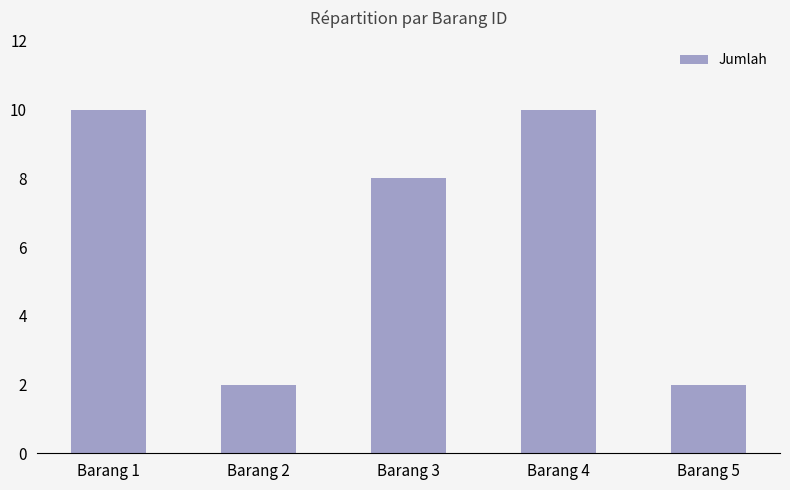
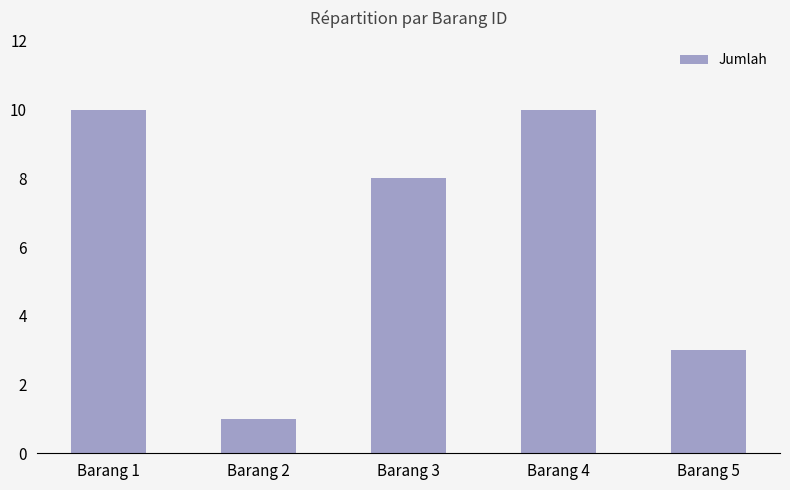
Barang 2: 2 -> 1
Barang 5: 2 -> 3
